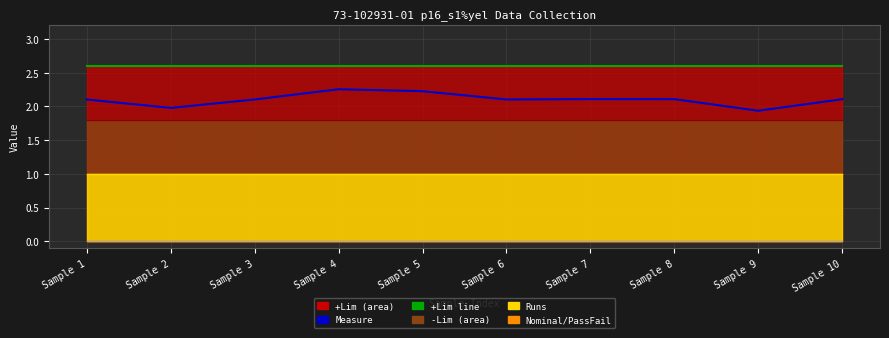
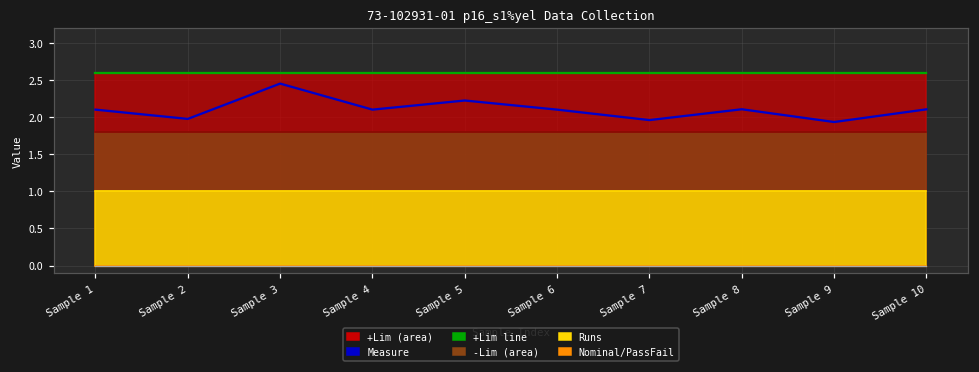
Measure, Sample 3: 2.1 -> 2.5
Measure, Sample 4: 2.3 -> 2.1
Measure, Sample 7: 2.1 -> 2.0
